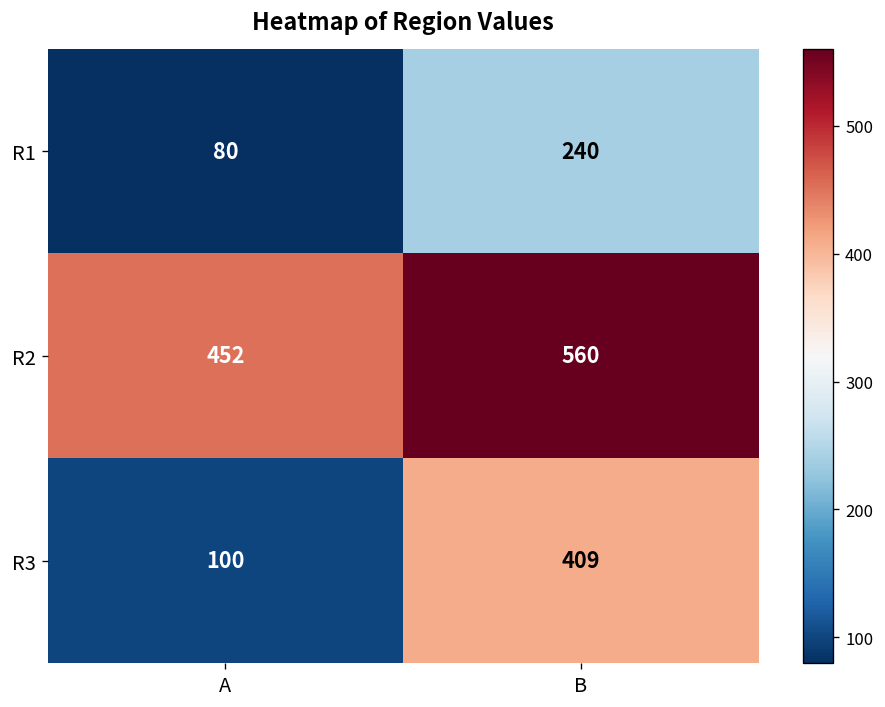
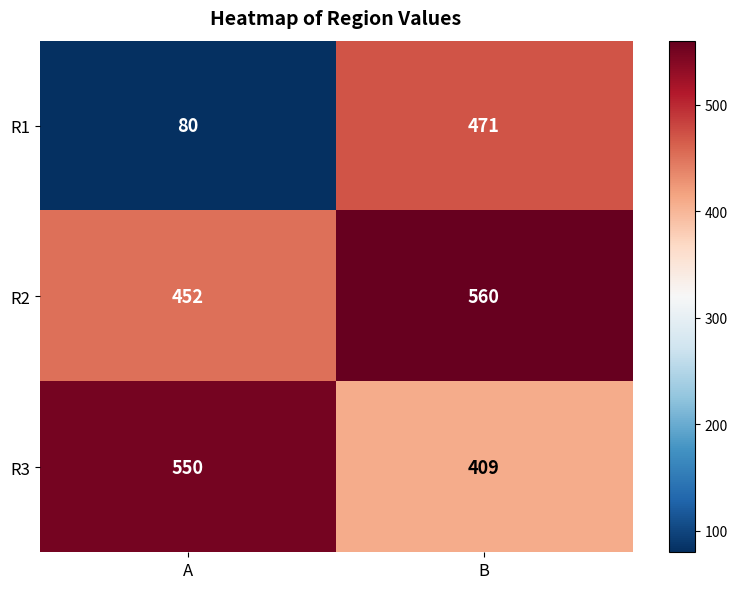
R1, B: 240 -> 471
R3, A: 100 -> 550
